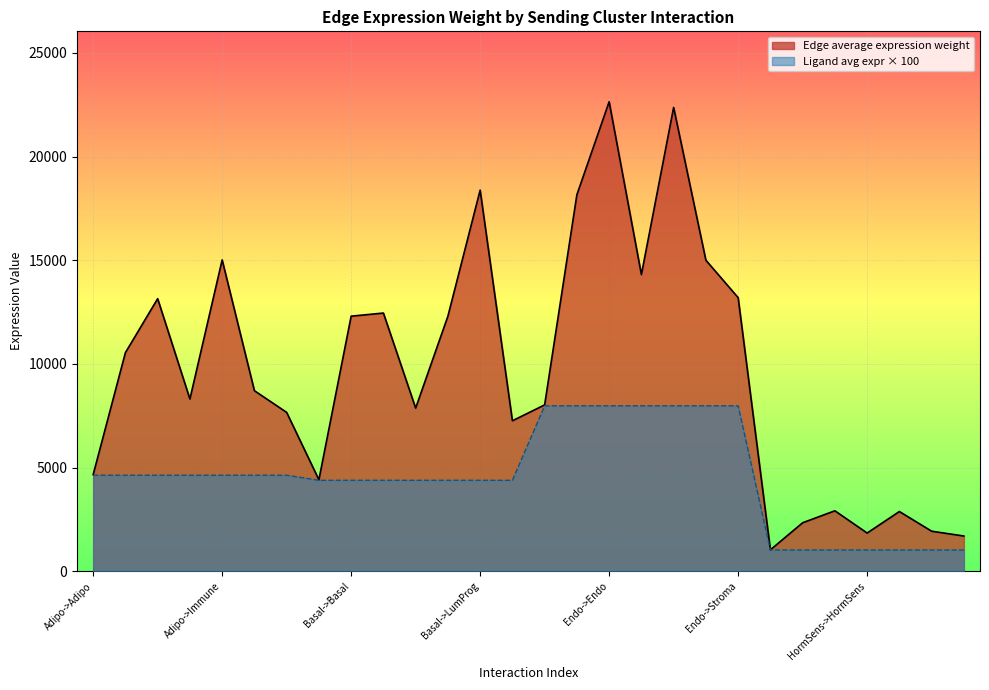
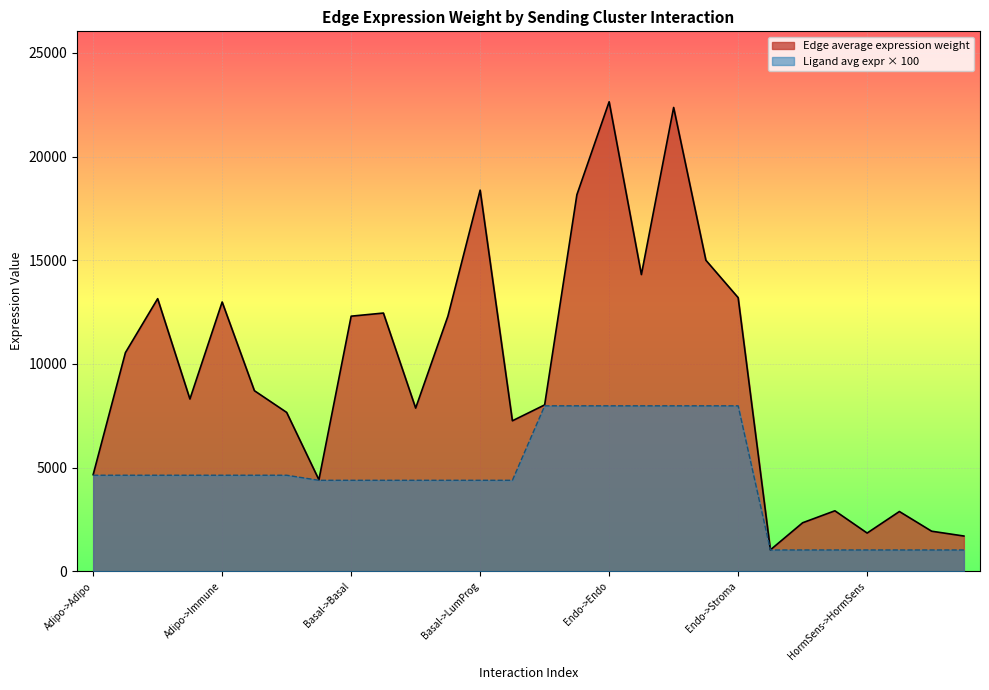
Edge average expression weight, Adipo->Immune: 15000 -> 13000
